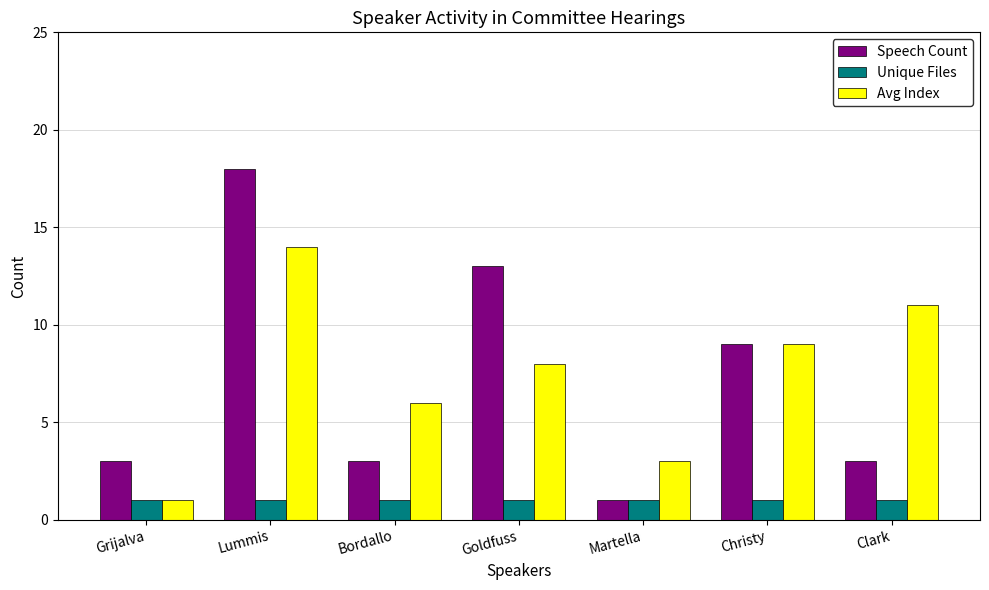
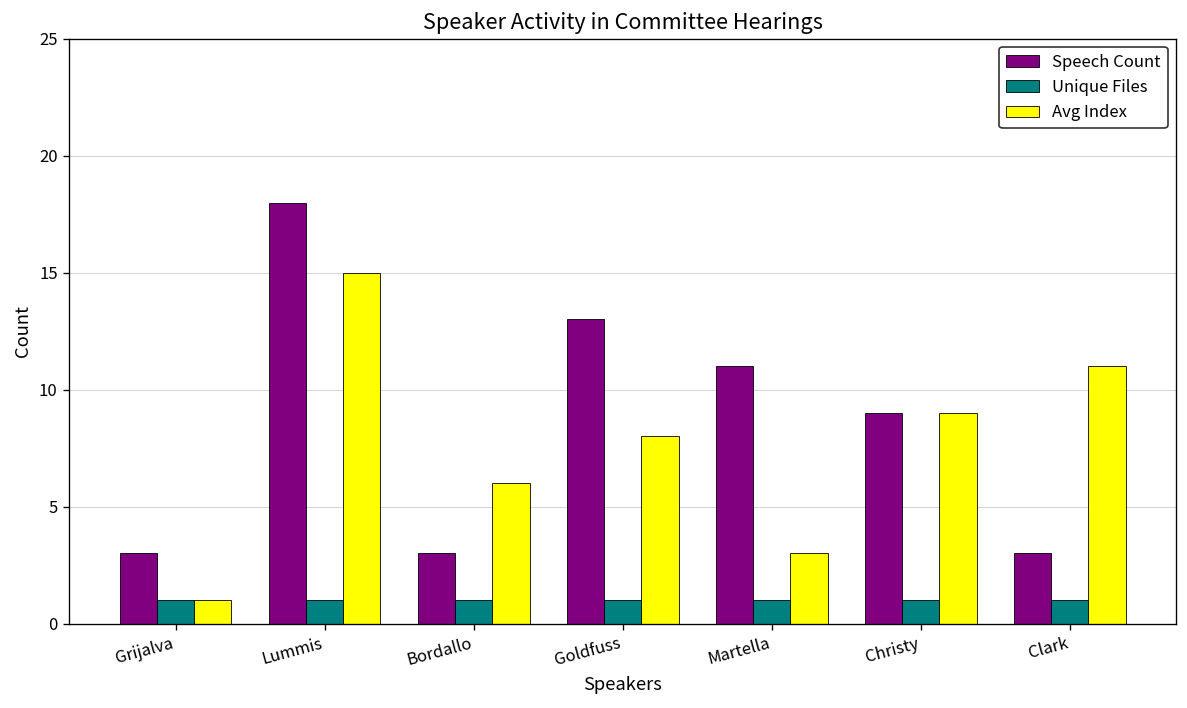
Avg Index, Lummis: 14 -> 15
Speech Count, Martella: 1 -> 11
